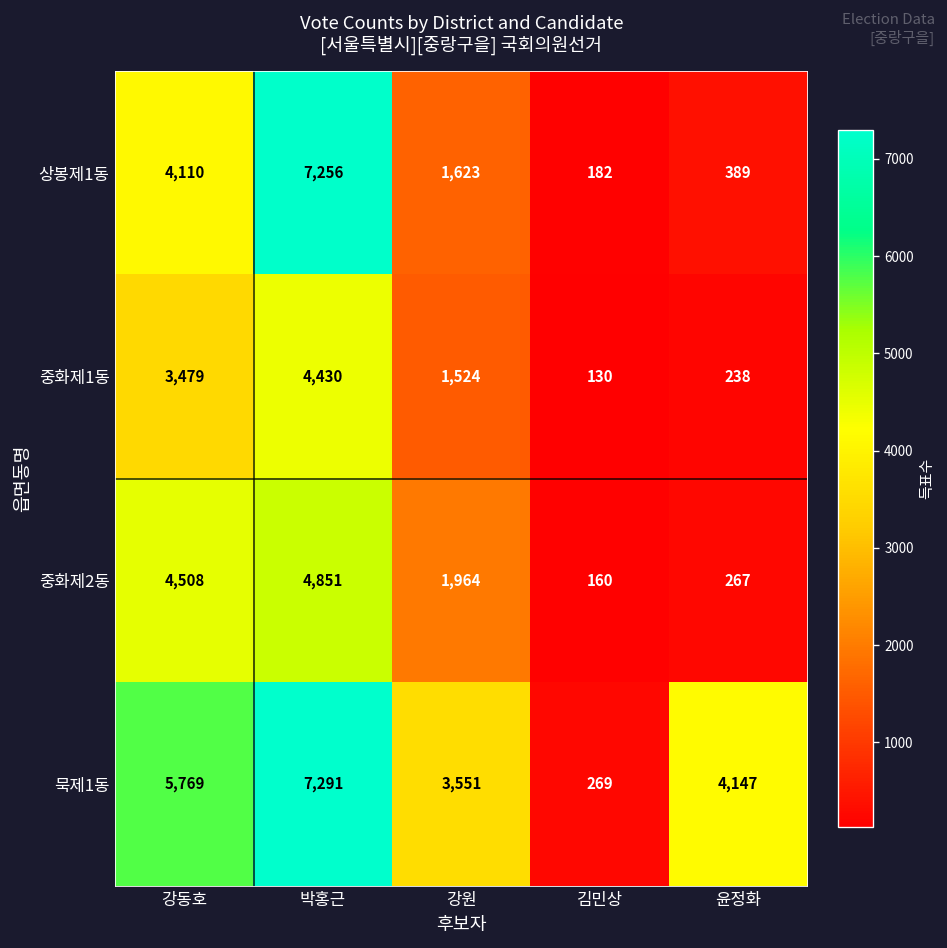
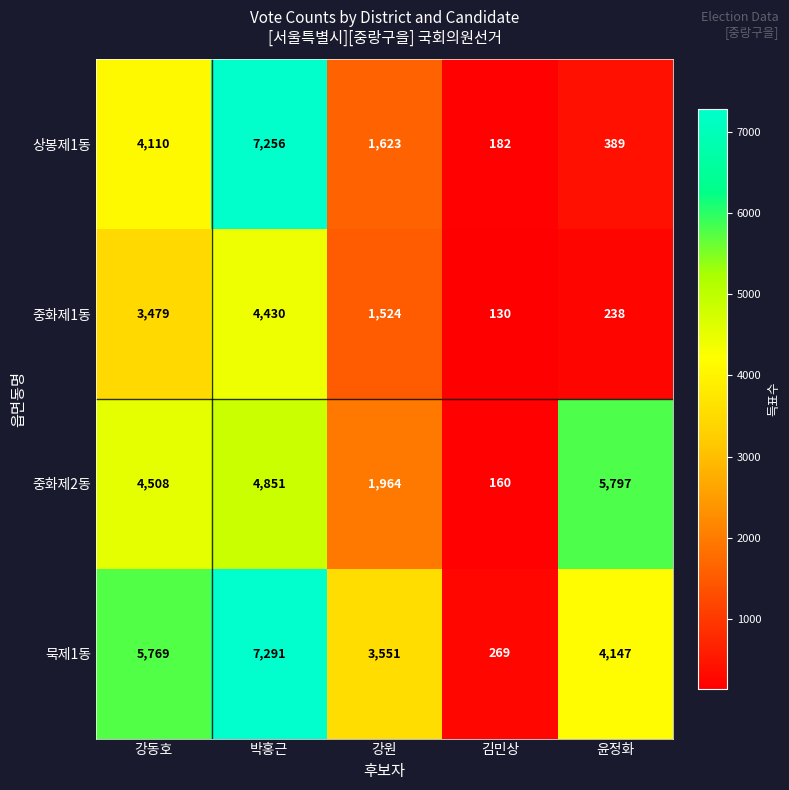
중화제2동, 윤정화: 267 -> 5,797
